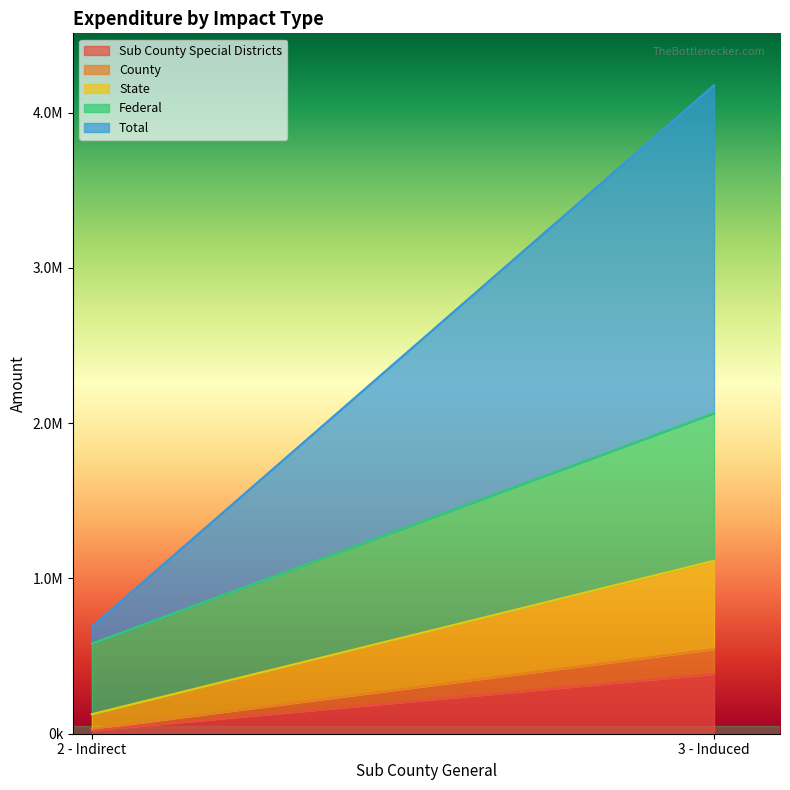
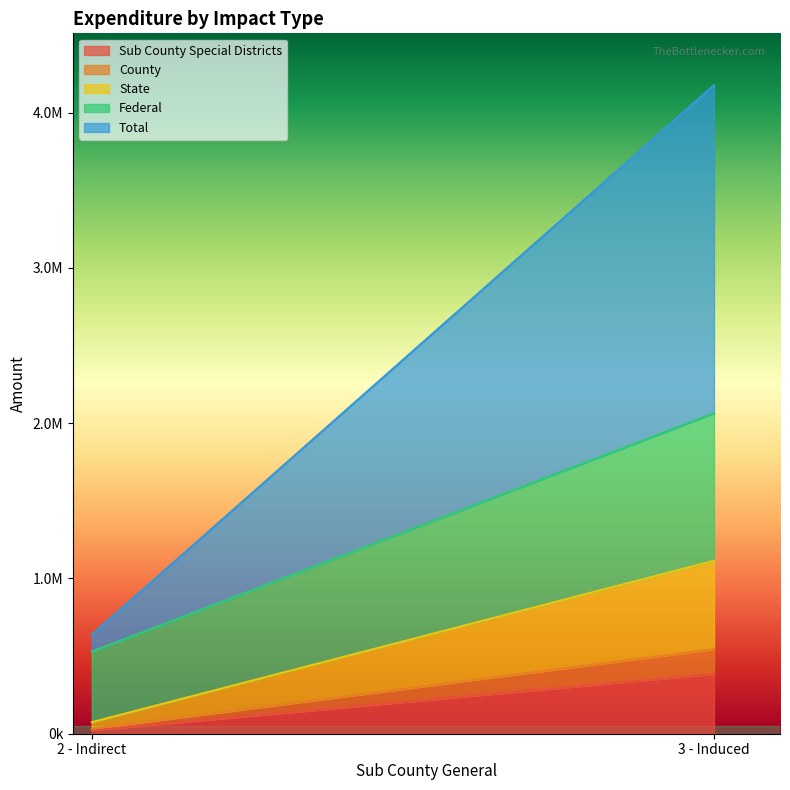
State, 2 - Indirect: 90000 -> 40000
